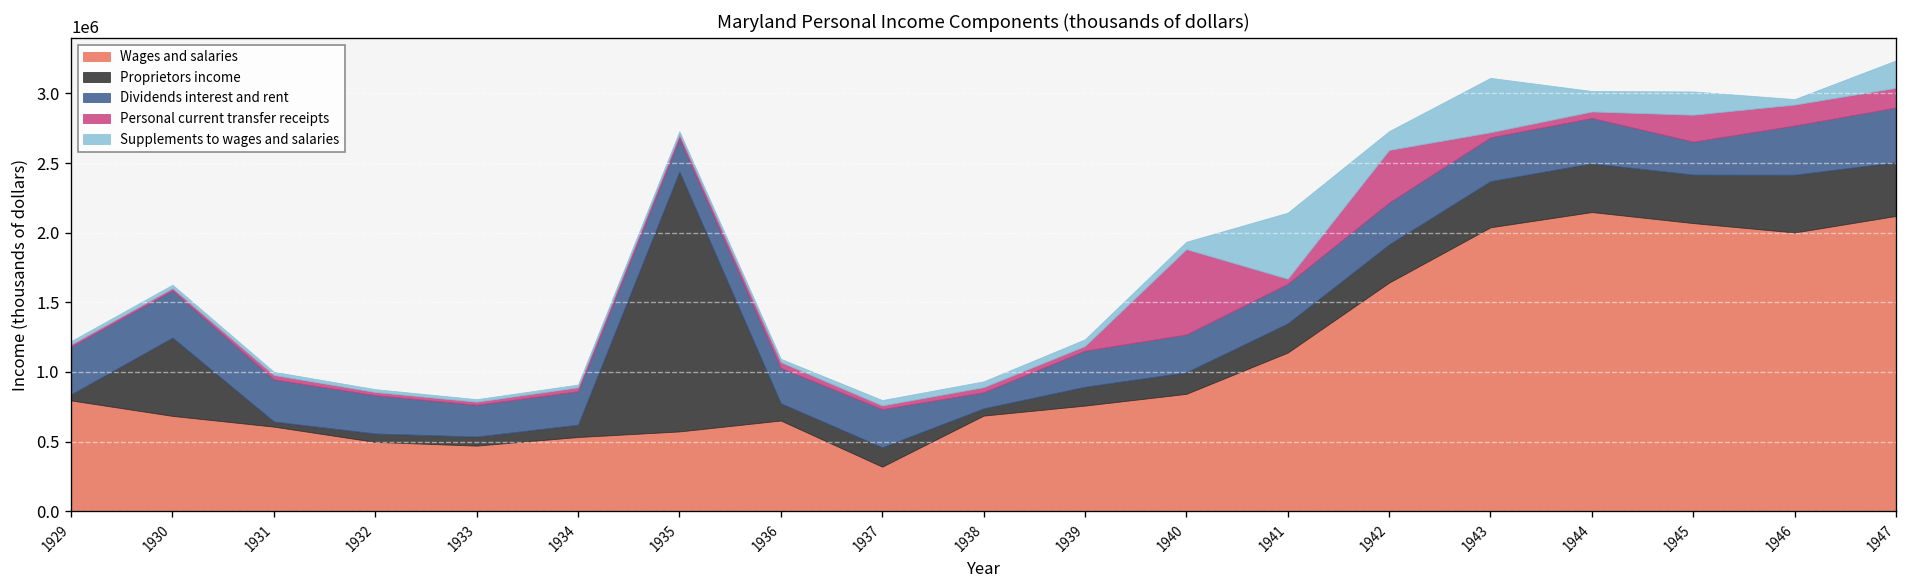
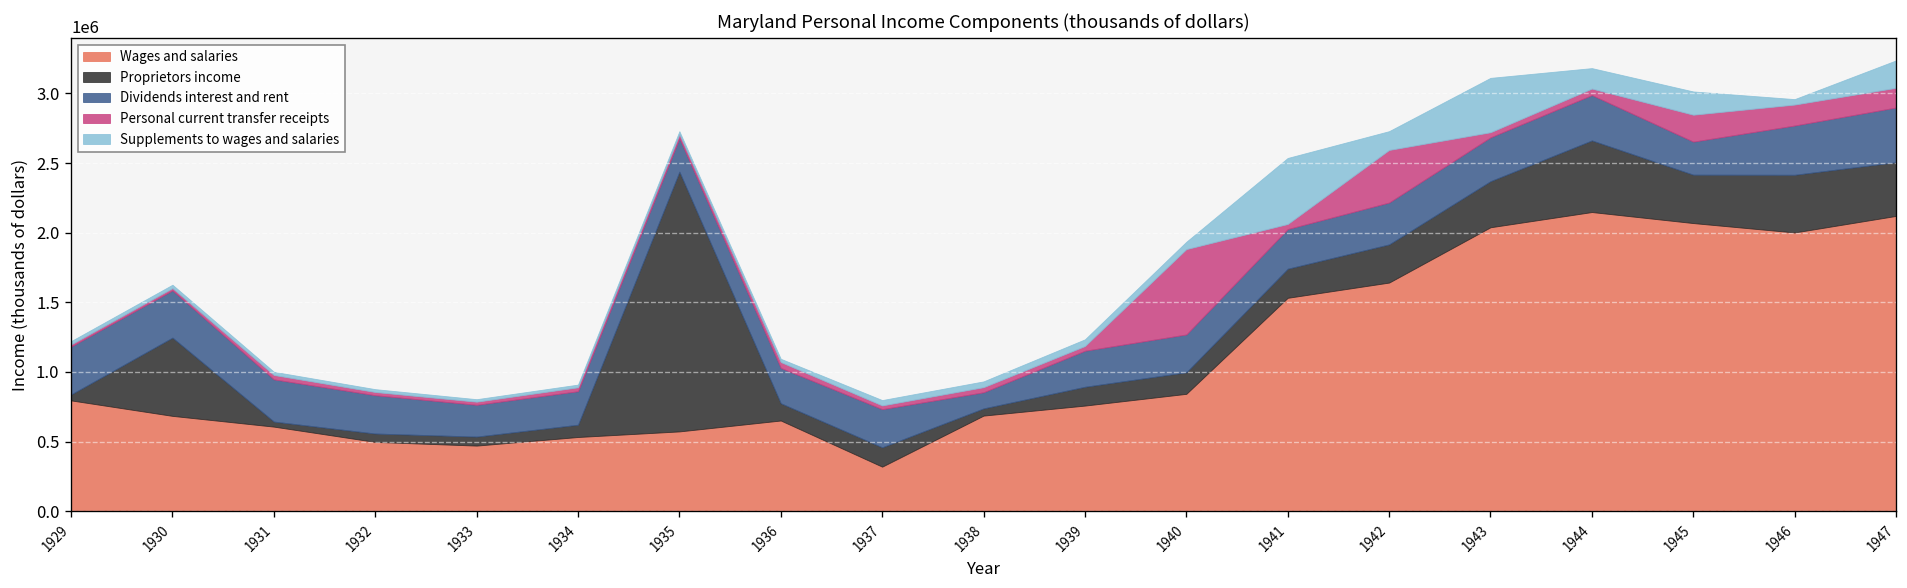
Wages and salaries, 1941: 1140000 -> 1530000
Proprietors income, 1944: 350000 -> 510000
